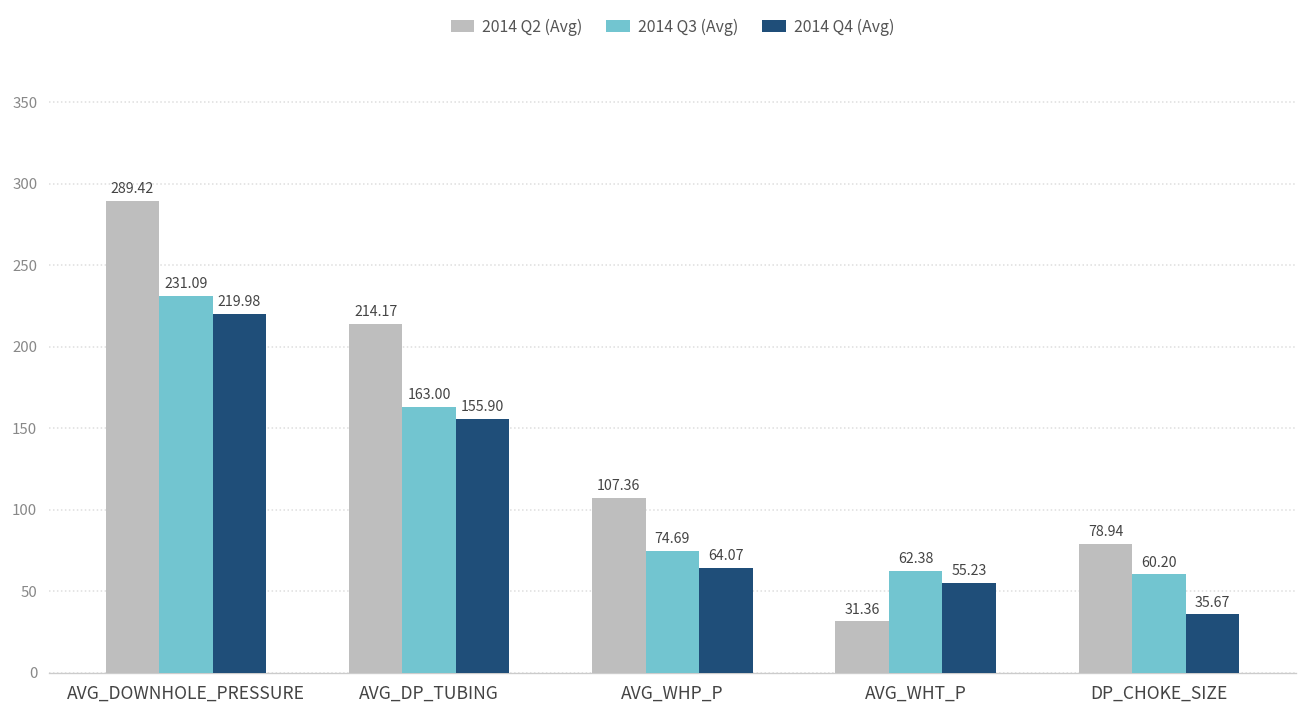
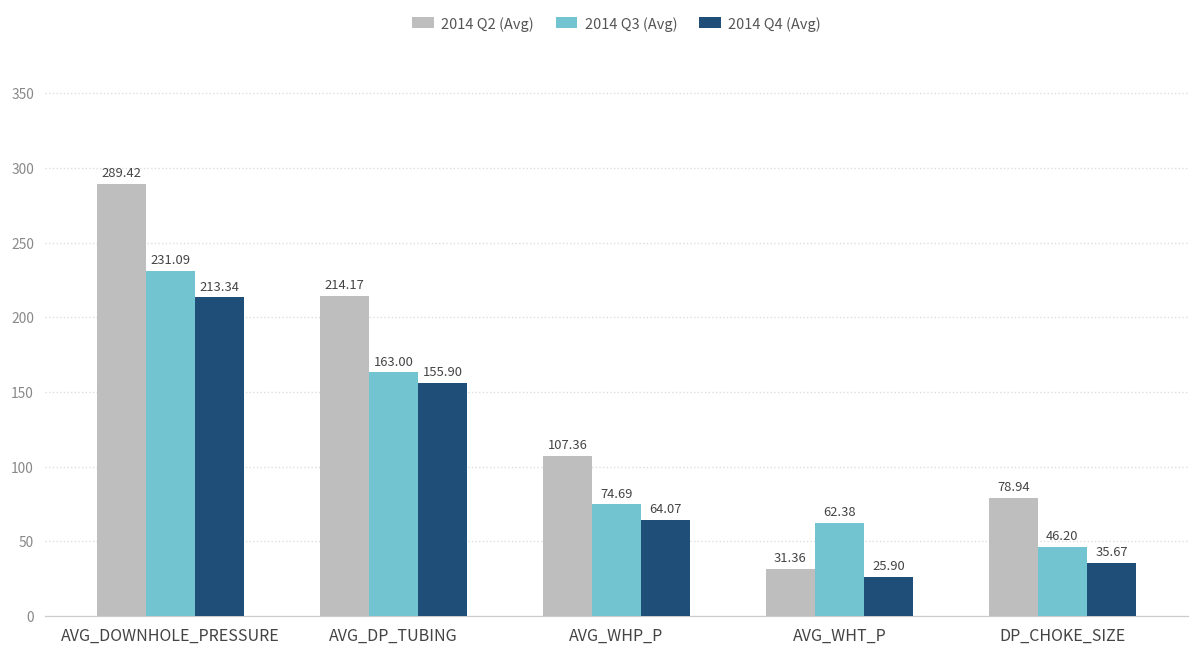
2014 Q4 (Avg), AVG_DOWNHOLE_PRESSURE: 219.98 -> 213.34
2014 Q4 (Avg), AVG_WHT_P: 55.23 -> 25.90
2014 Q3 (Avg), DP_CHOKE_SIZE: 60.20 -> 46.20
